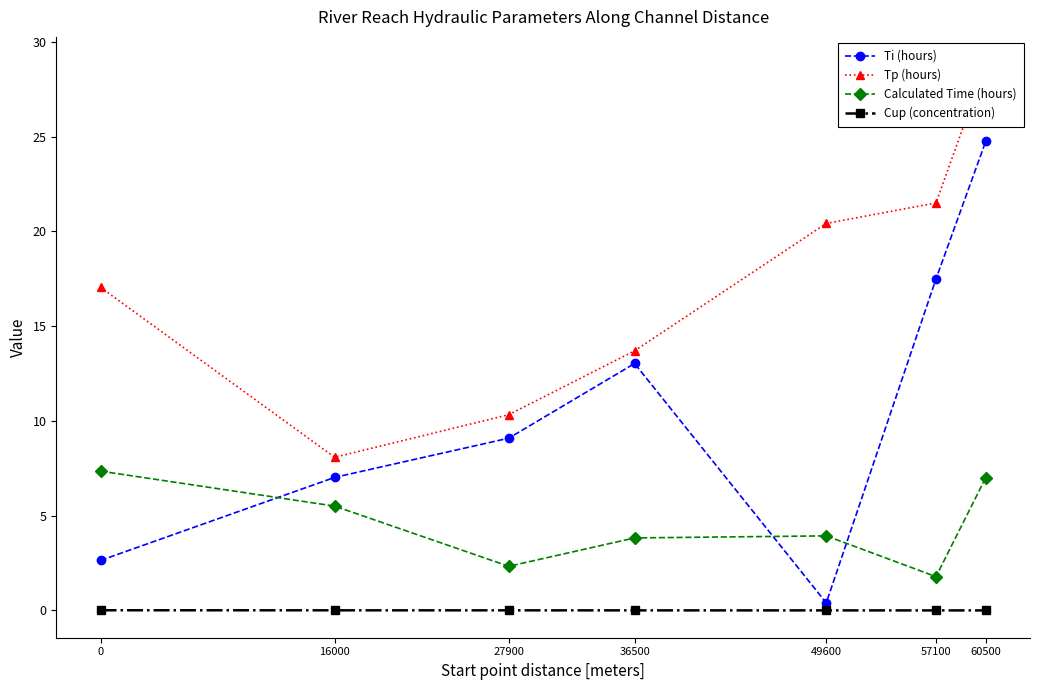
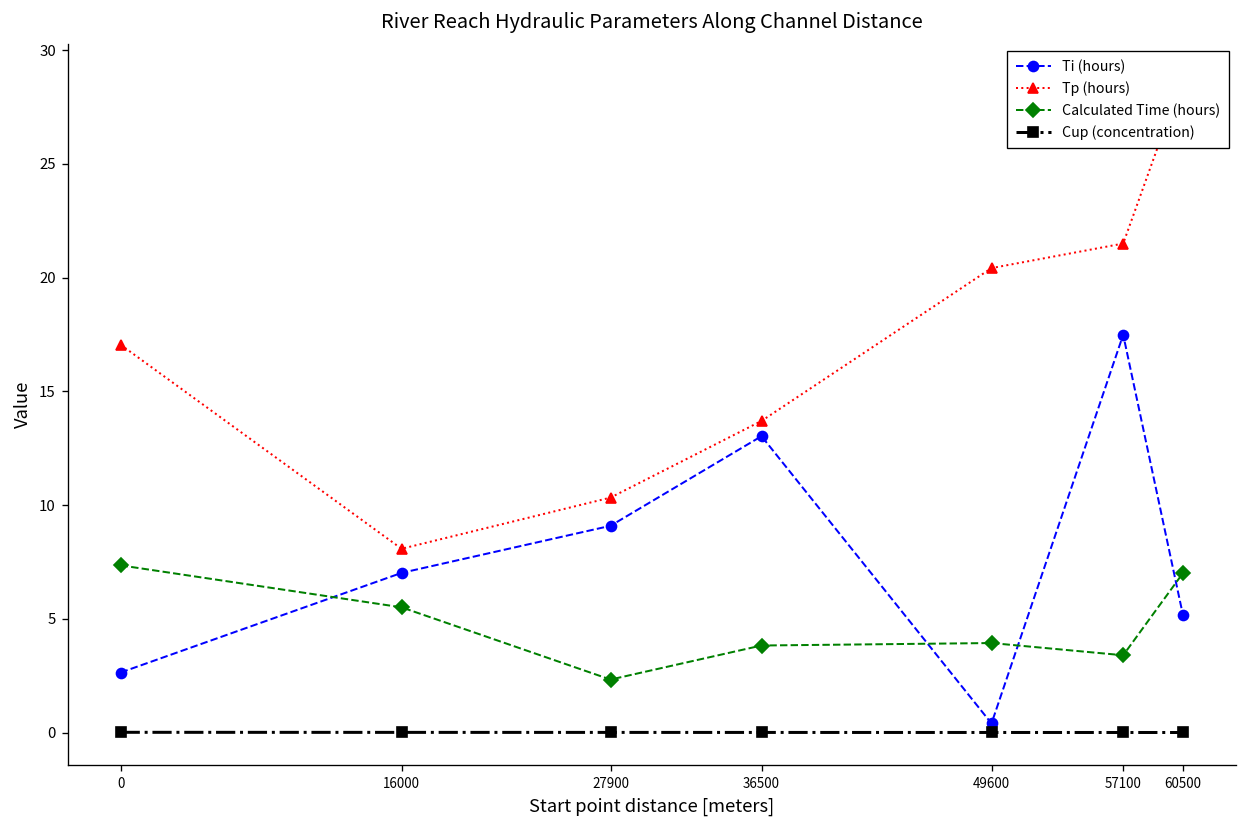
Calculated Time (hours), 57100: 1.8 -> 3.4
Ti (hours), 60500: 24.8 -> 5.2
